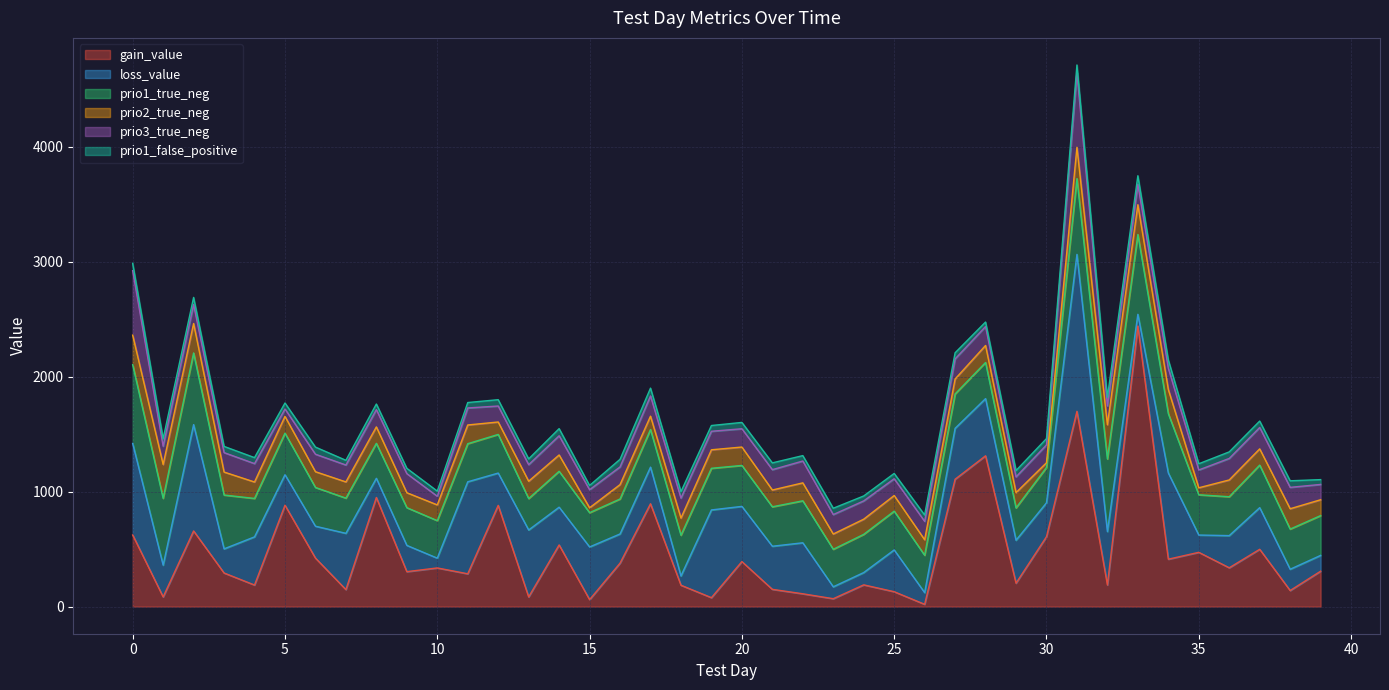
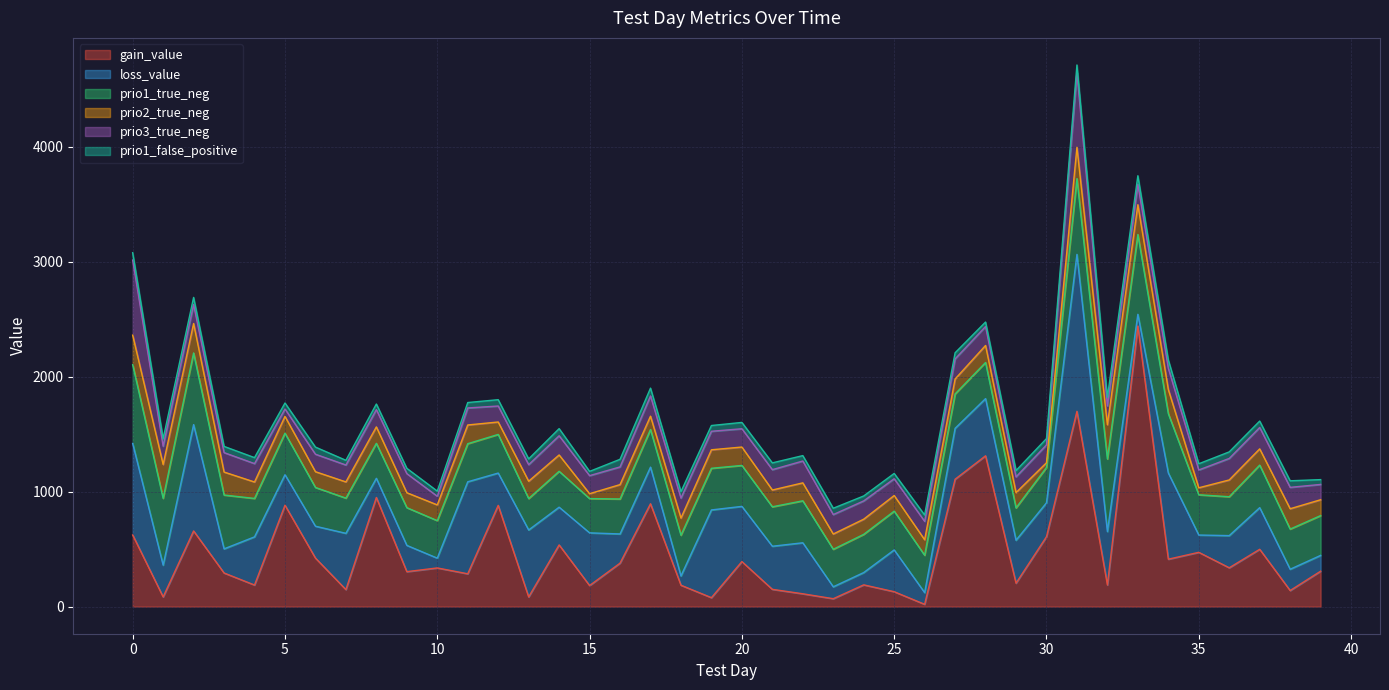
prio3_true_neg, 0: 560 -> 650
gain_value, 15: 60 -> 180
